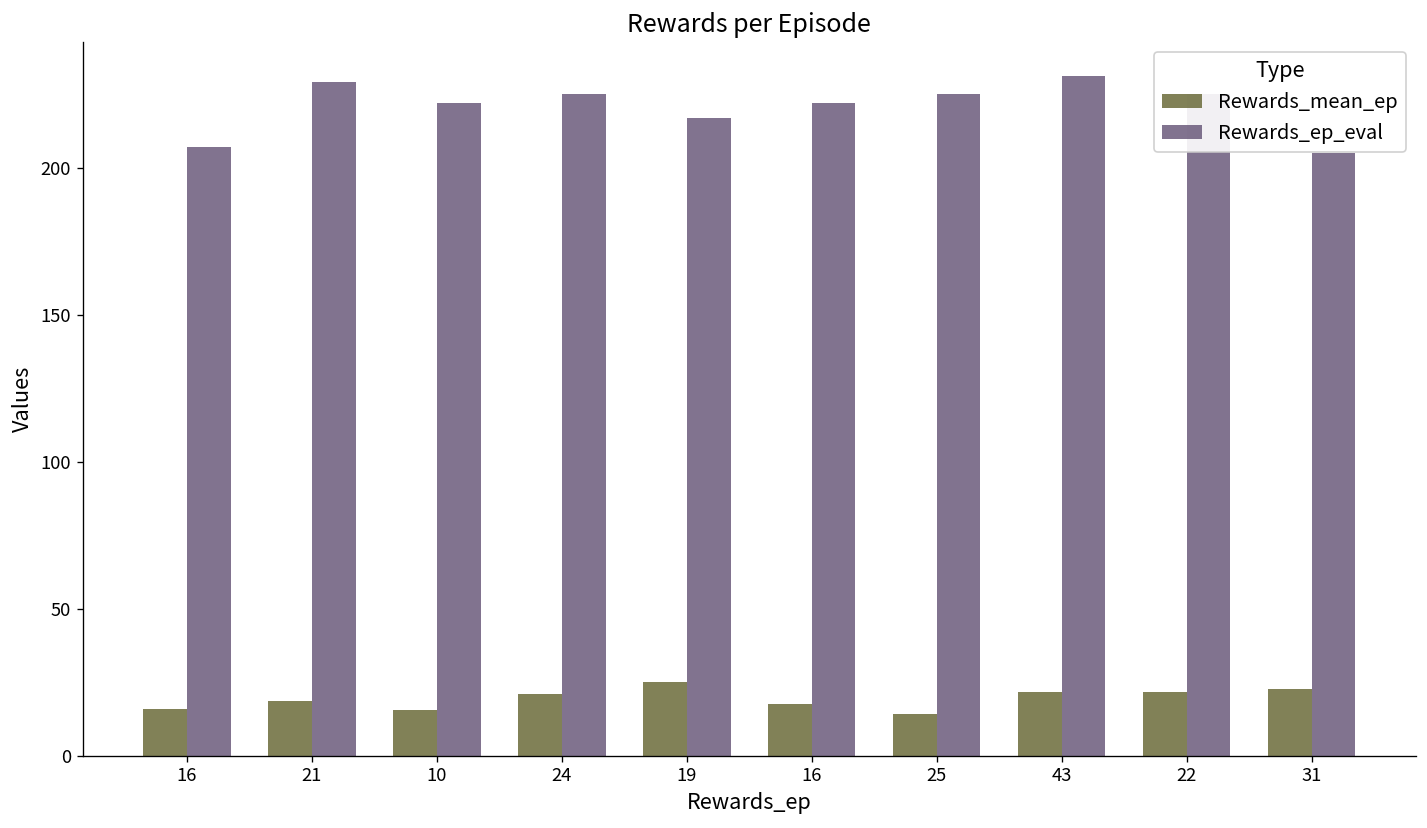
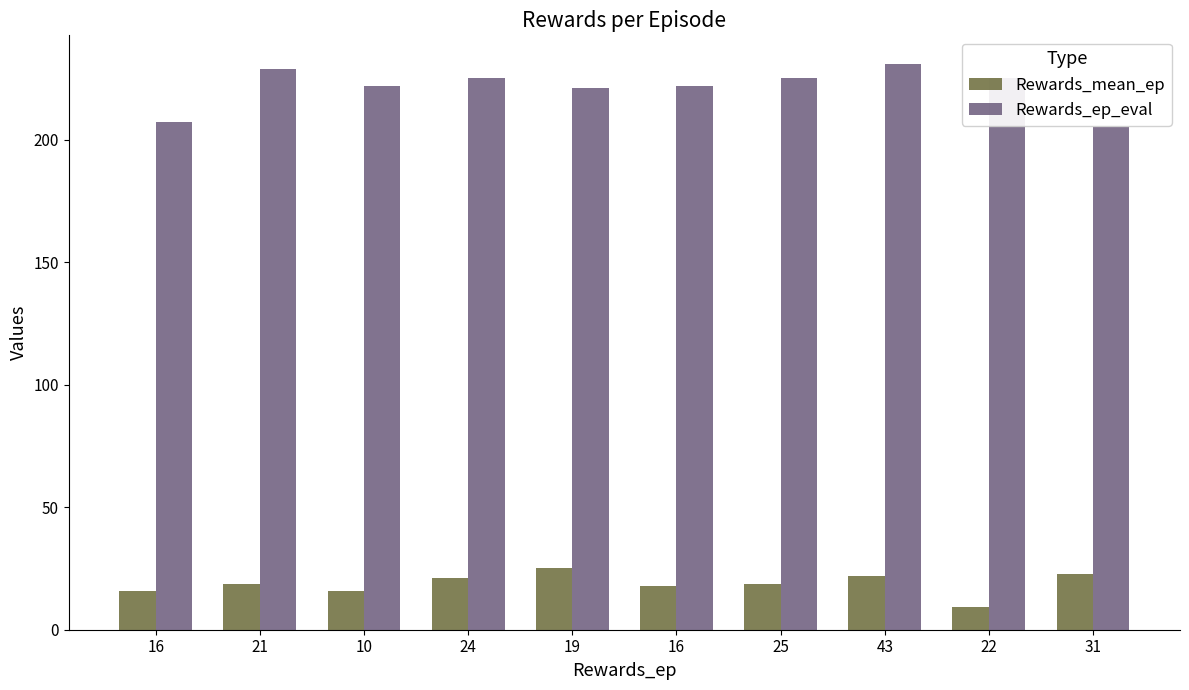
Rewards_ep_eval, 19: 217 -> 221
Rewards_mean_ep, 25: 14 -> 19
Rewards_mean_ep, 22: 22 -> 9
